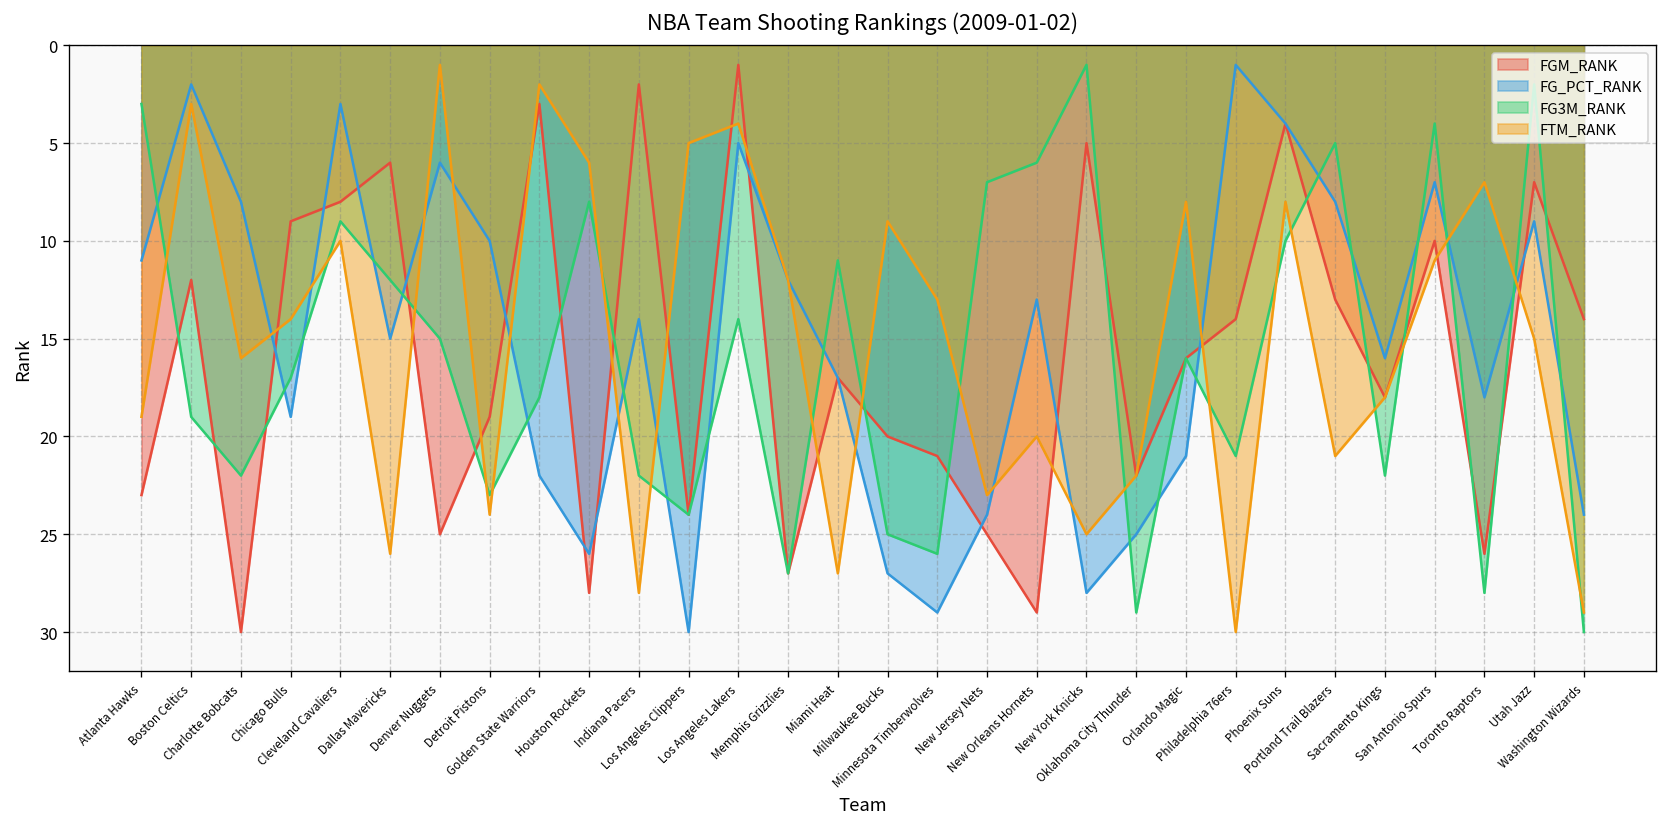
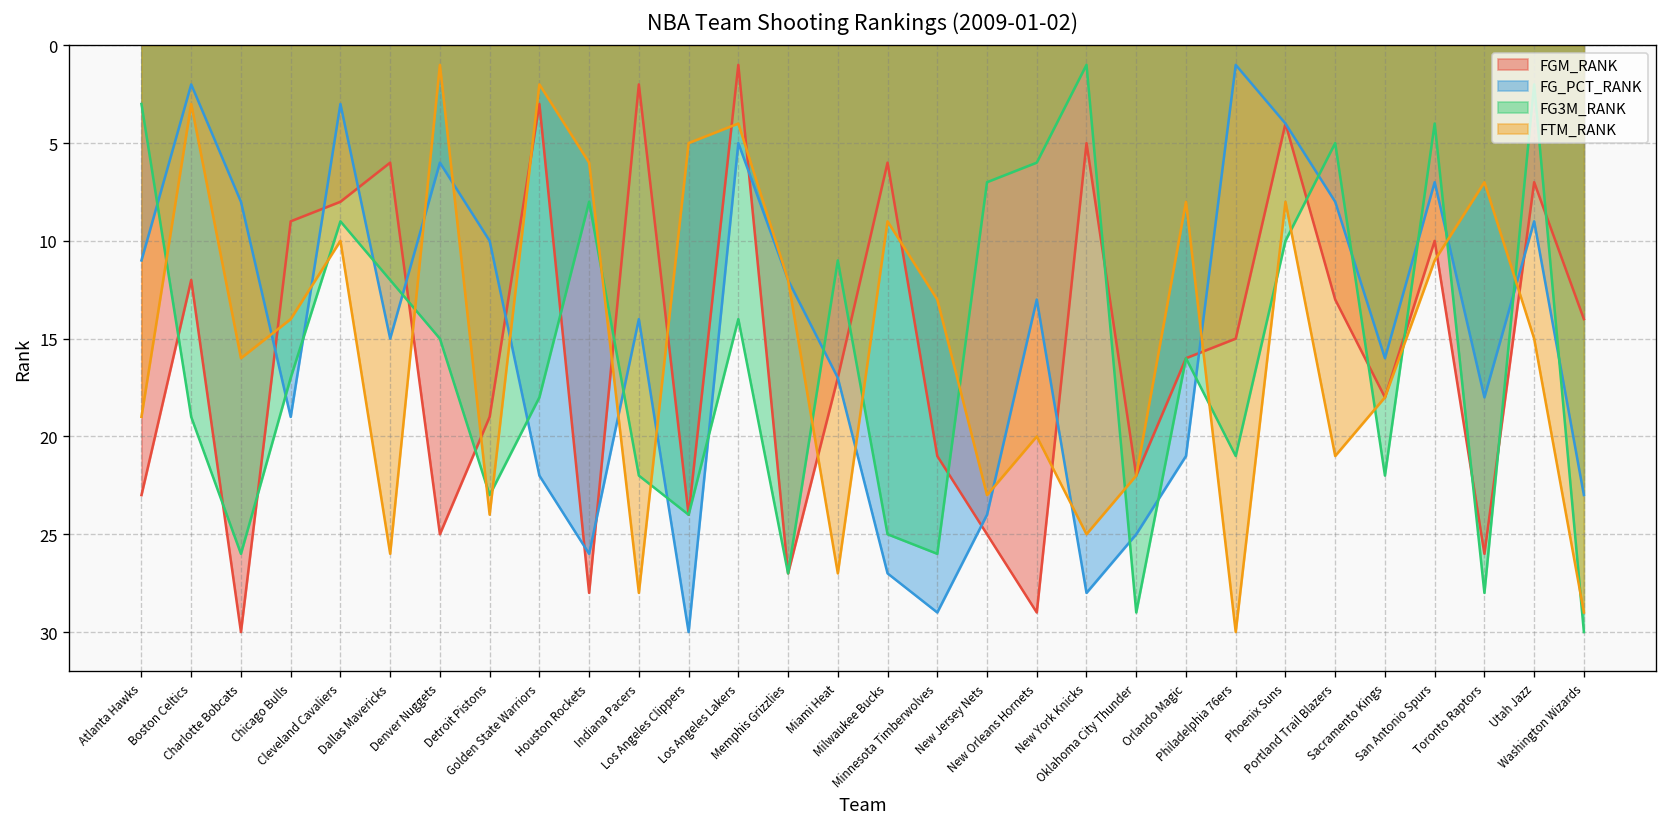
FG3M_RANK, Charlotte Bobcats: 22 -> 26
FGM_RANK, Milwaukee Bucks: 20 -> 6
FGM_RANK, Philadelphia 76ers: 14 -> 15
FG_PCT_RANK, Washington Wizards: 24 -> 23
